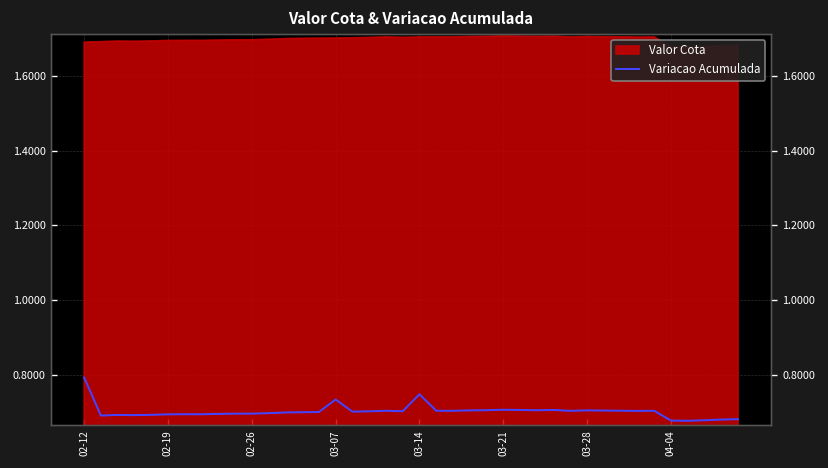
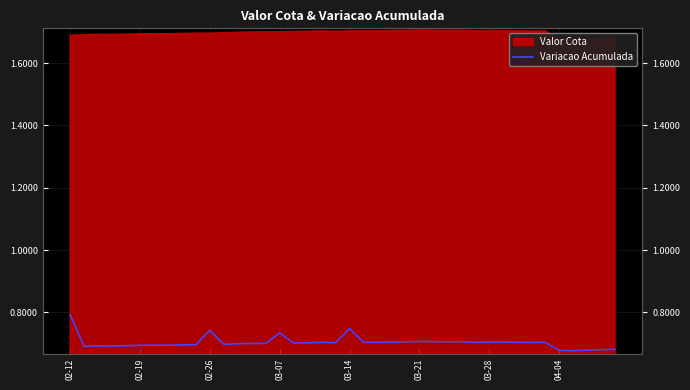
Variacao Acumulada, 02-26: 0.70 -> 0.74
